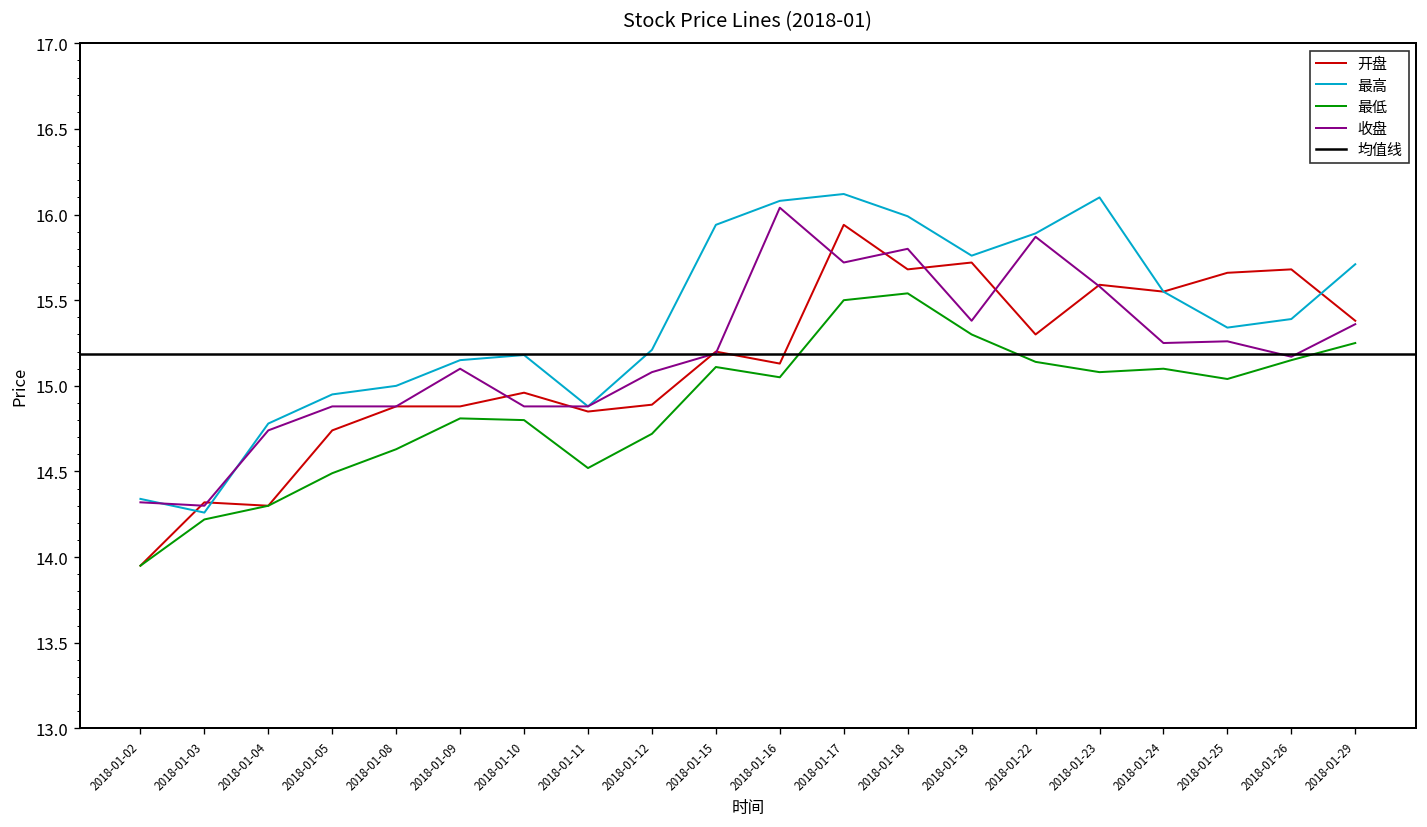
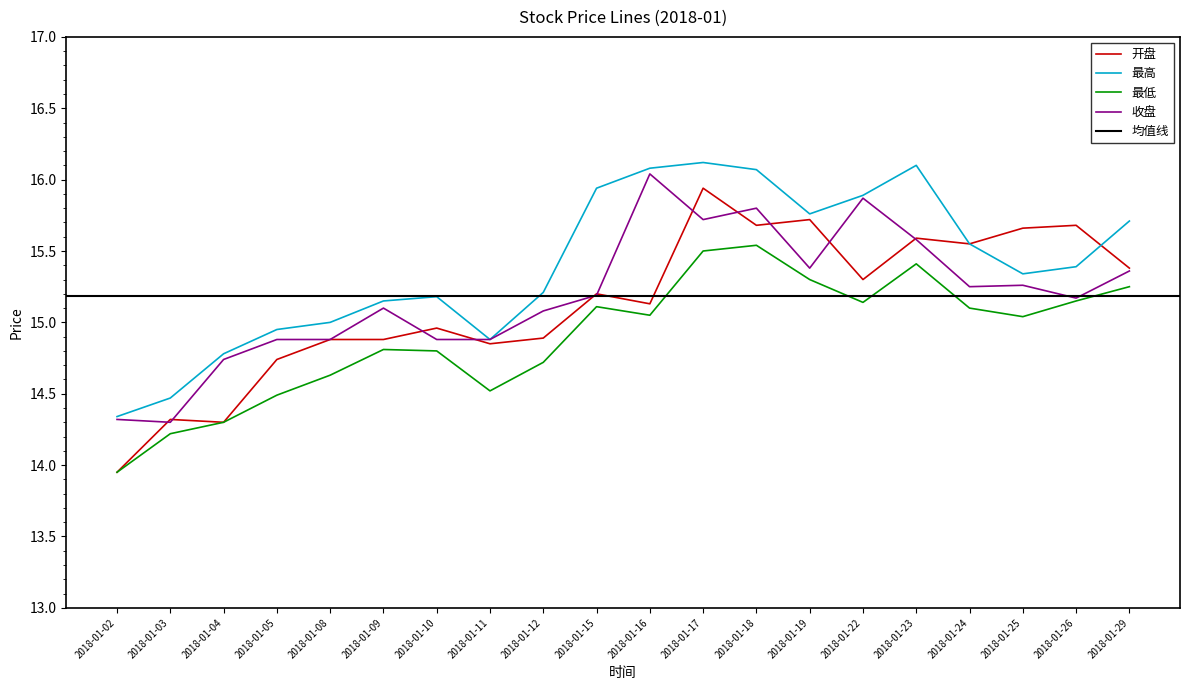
最高, 2018-01-03: 14.26 -> 14.47
最高, 2018-01-18: 15.99 -> 16.07
最低, 2018-01-23: 15.08 -> 15.41
